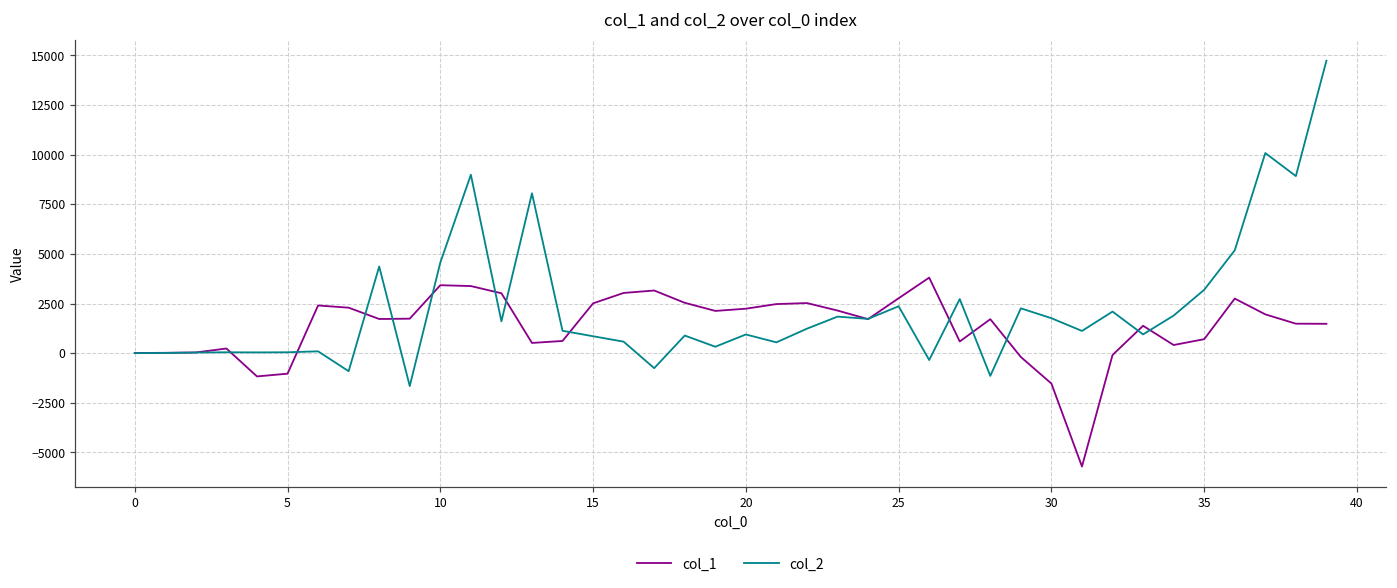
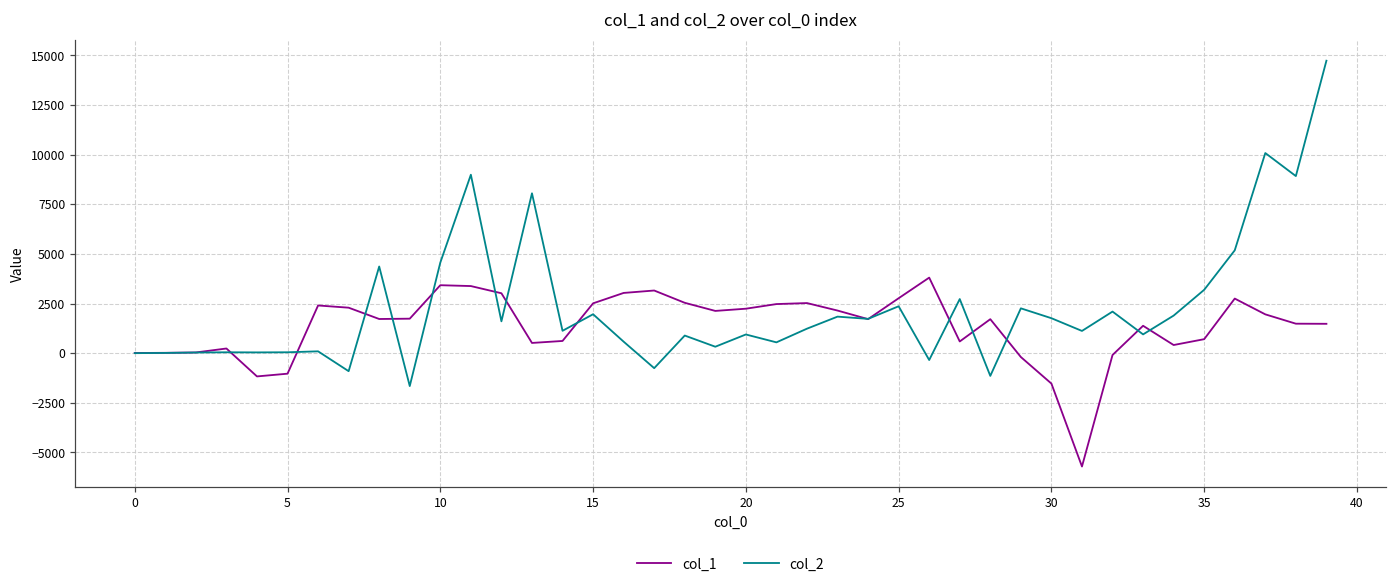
col_2, 15: 900 -> 2000
